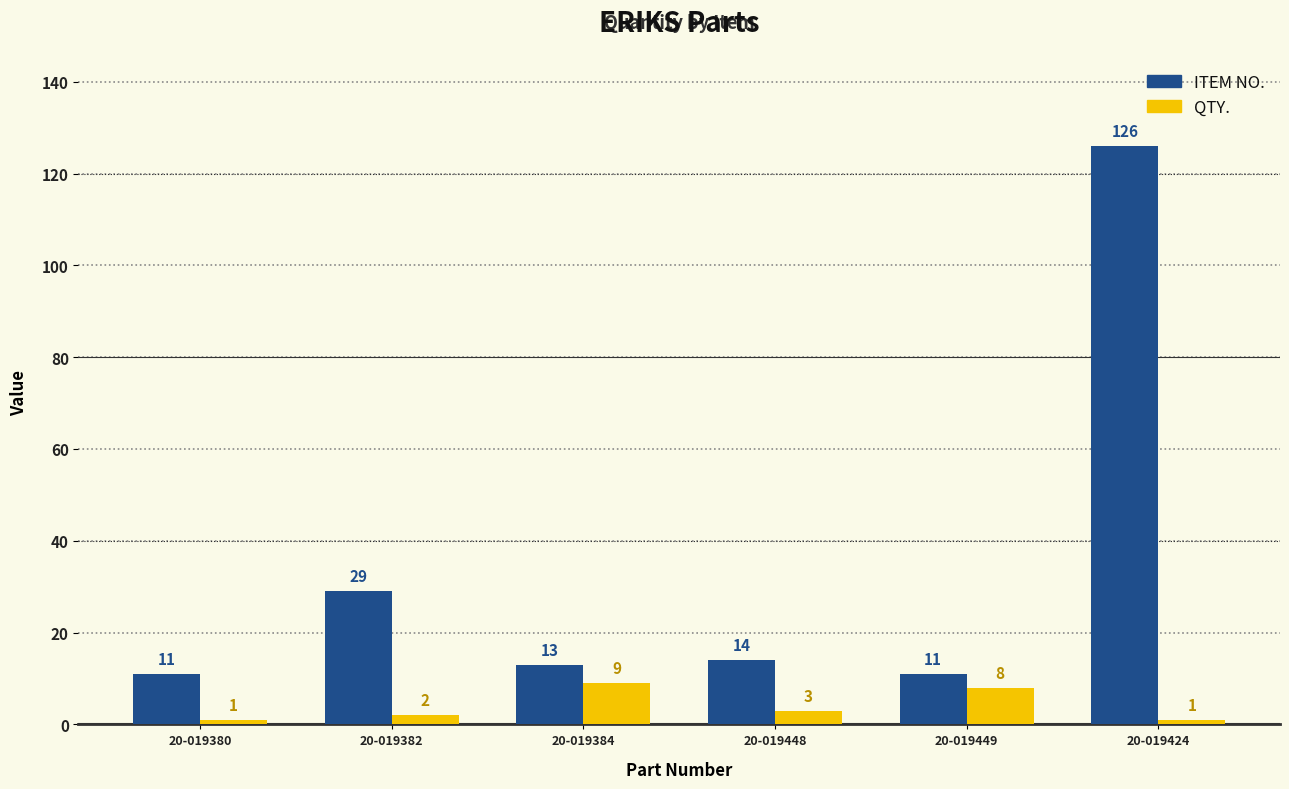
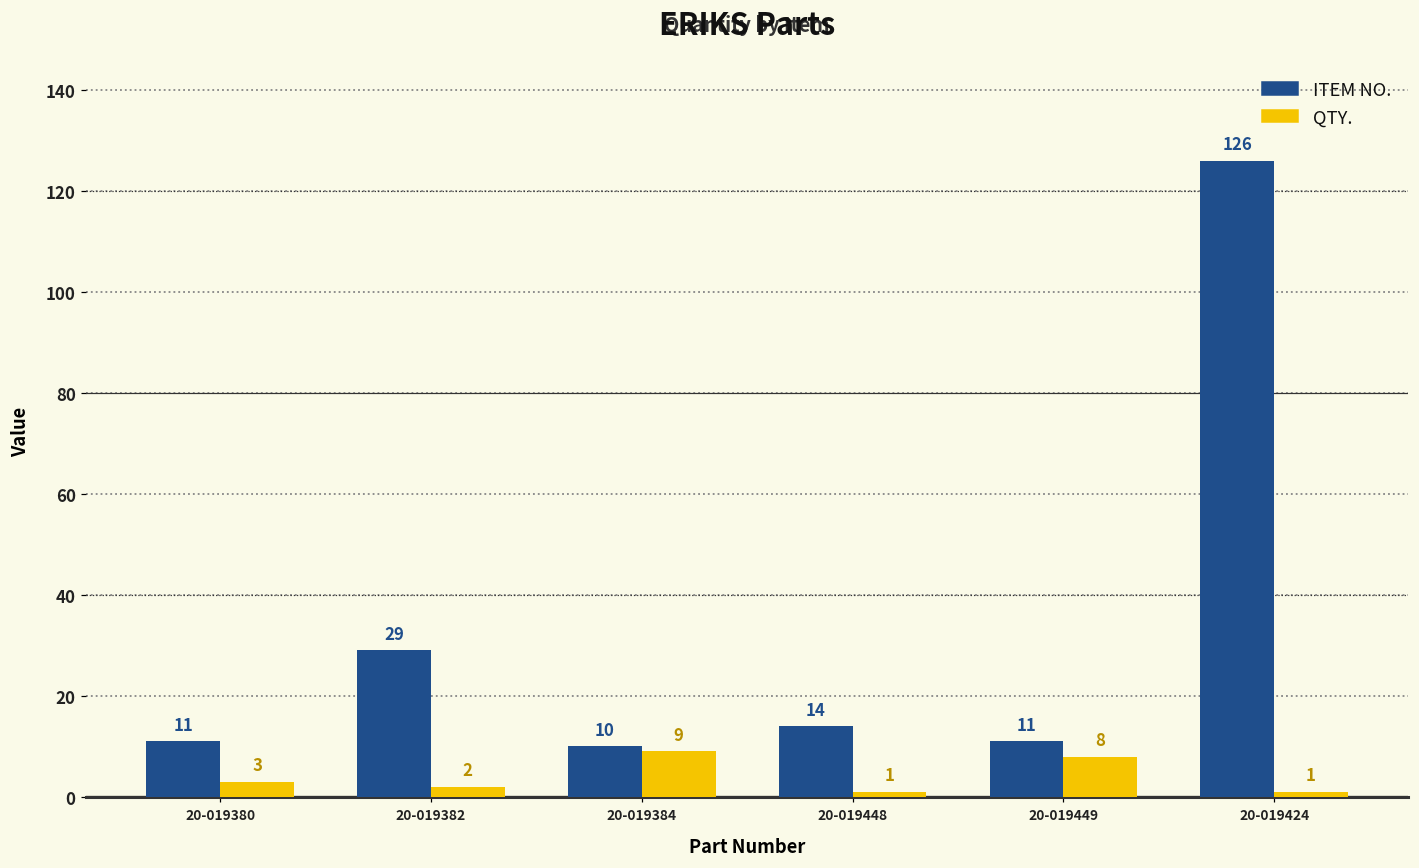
QTY., 20-019380: 1 -> 3
ITEM NO., 20-019384: 13 -> 10
QTY., 20-019448: 3 -> 1
